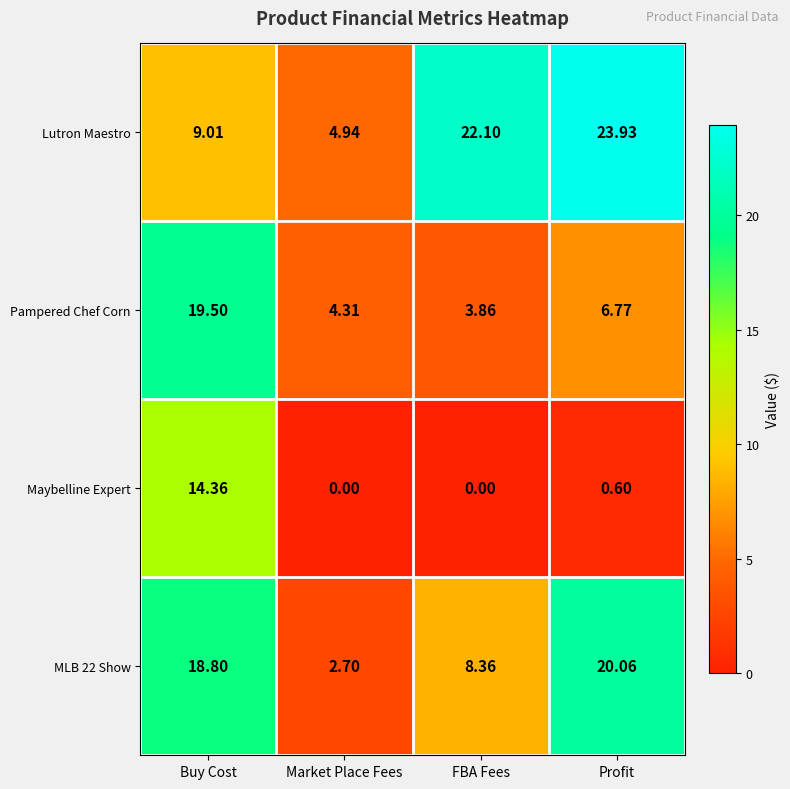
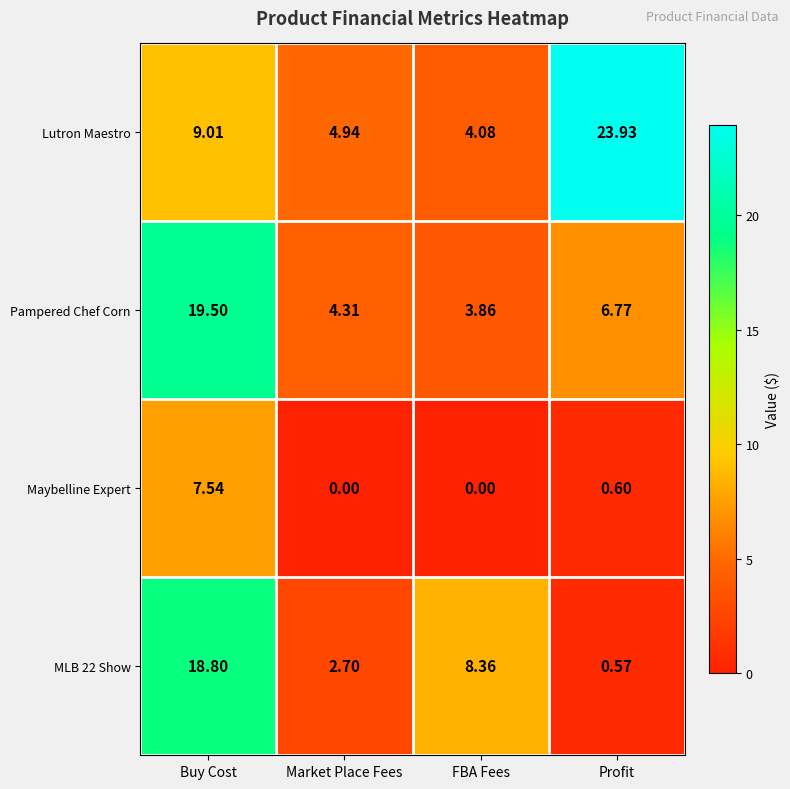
Lutron Maestro, FBA Fees: 22.10 -> 4.08
Maybelline Expert, Buy Cost: 14.36 -> 7.54
MLB 22 Show, Profit: 20.06 -> 0.57
